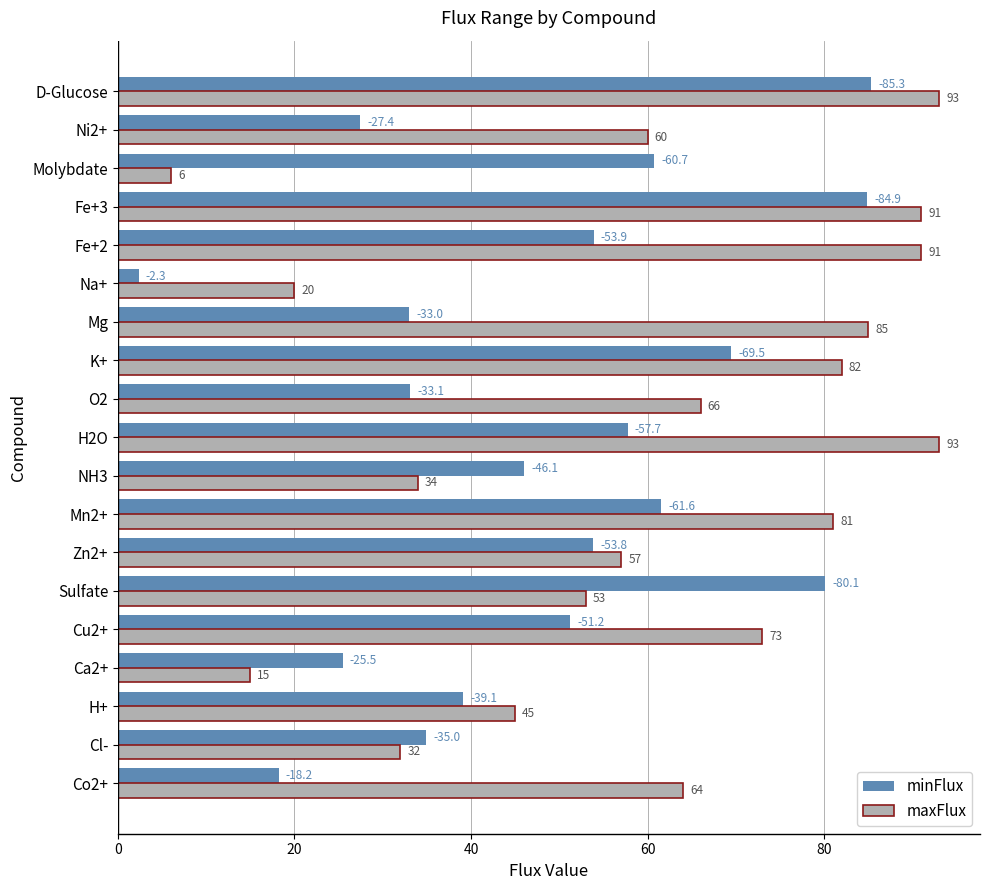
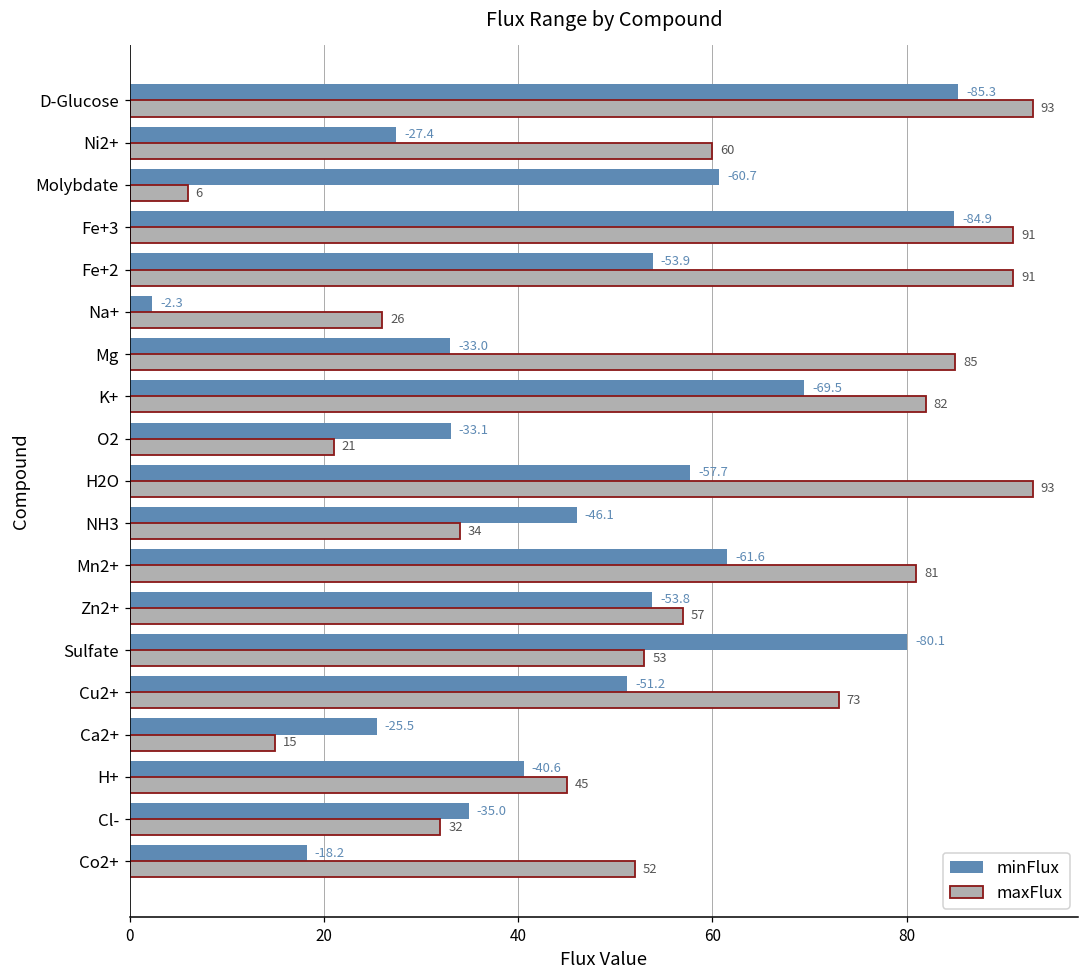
maxFlux, Na+: 20 -> 26
maxFlux, O2: 66 -> 21
minFlux, H+: -39.1 -> -40.6
maxFlux, Co2+: 64 -> 52
